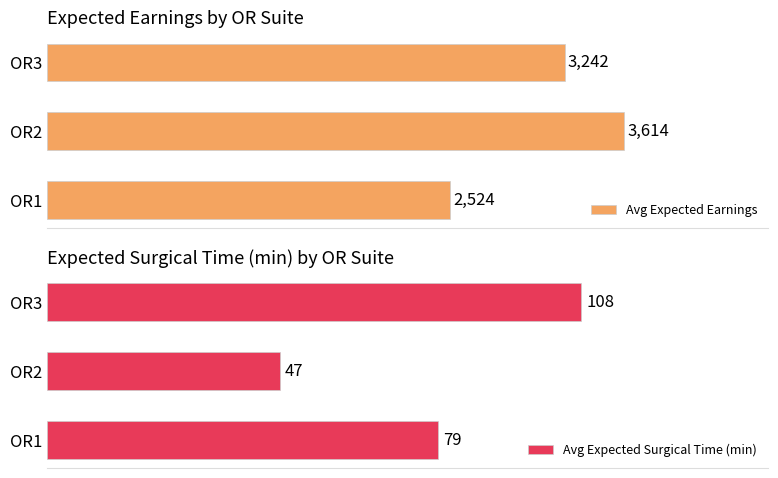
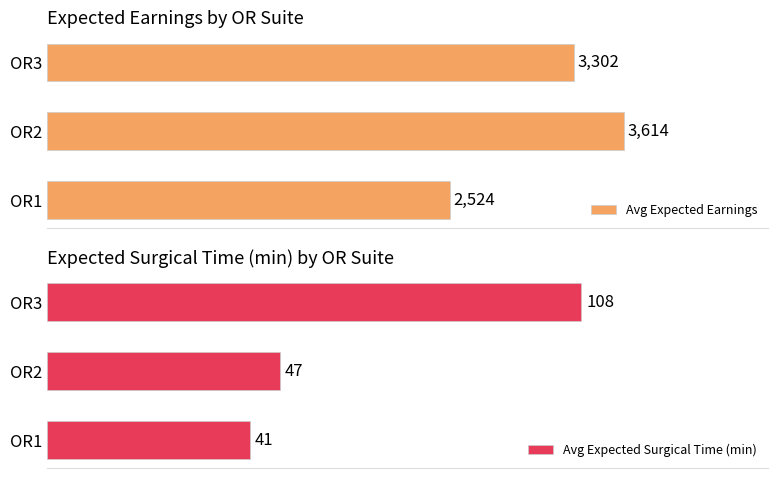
Expected Earnings by OR Suite, OR3: 3,242 -> 3,302
Expected Surgical Time (min) by OR Suite, OR1: 79 -> 41
